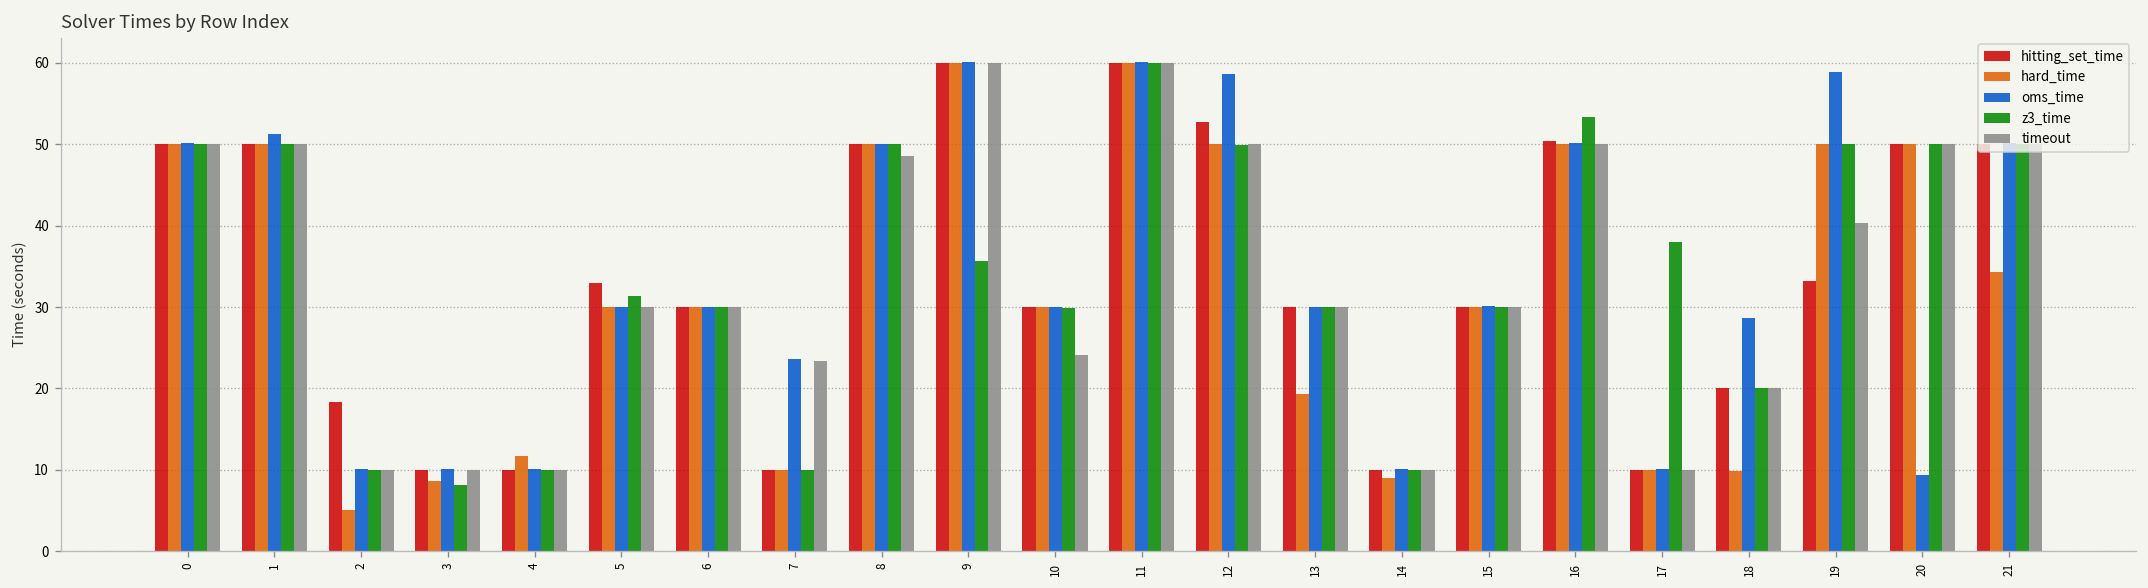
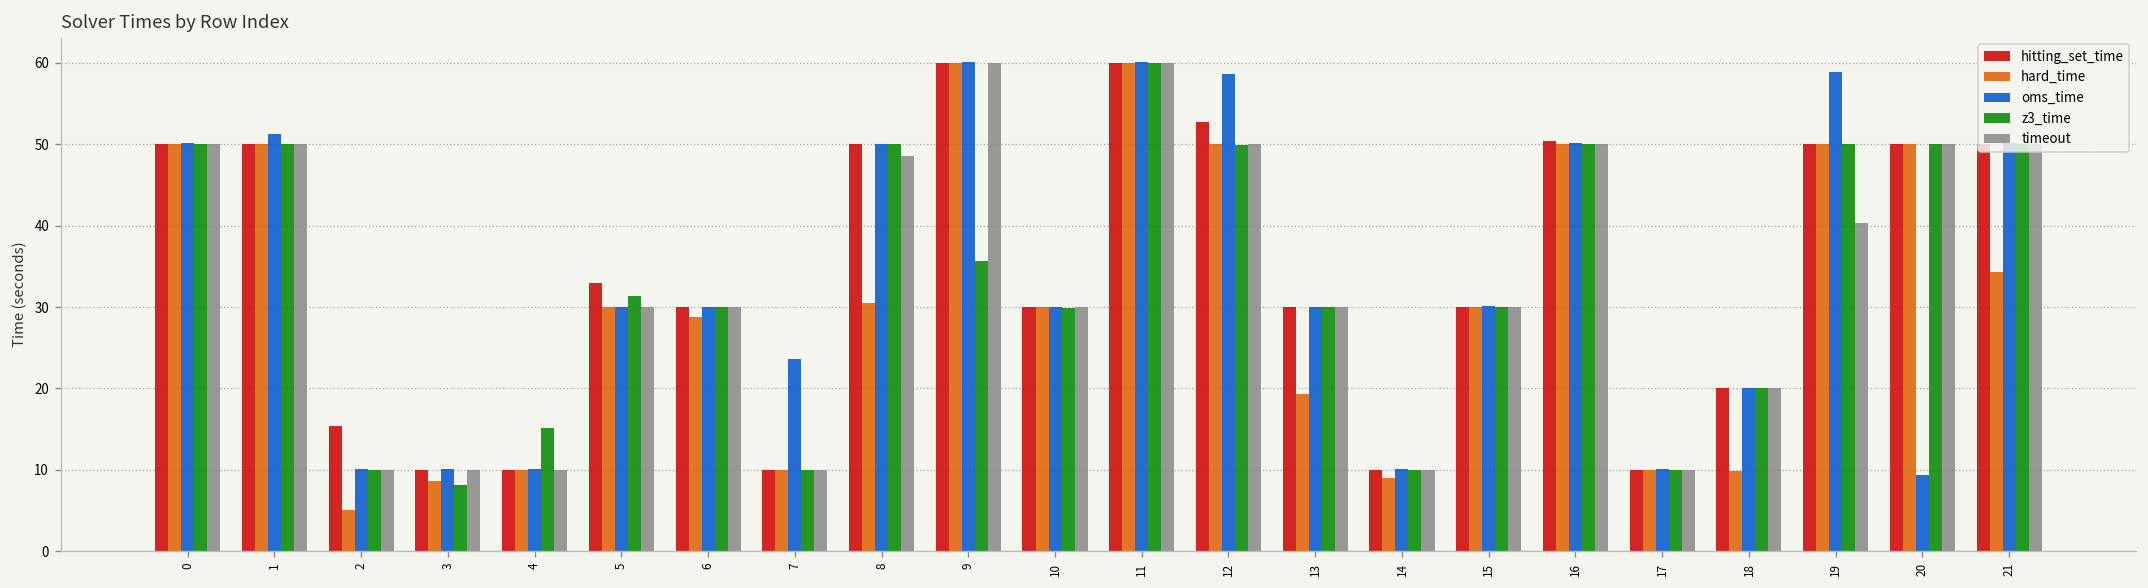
hitting_set_time, 2: 18 -> 15
hard_time, 4: 12 -> 10
z3_time, 4: 10 -> 15
hard_time, 6: 30 -> 29
timeout, 7: 23 -> 10
hard_time, 8: 50 -> 30
timeout, 10: 24 -> 30
z3_time, 16: 53 -> 50
z3_time, 17: 38 -> 10
oms_time, 18: 29 -> 20
hitting_set_time, 19: 33 -> 50
